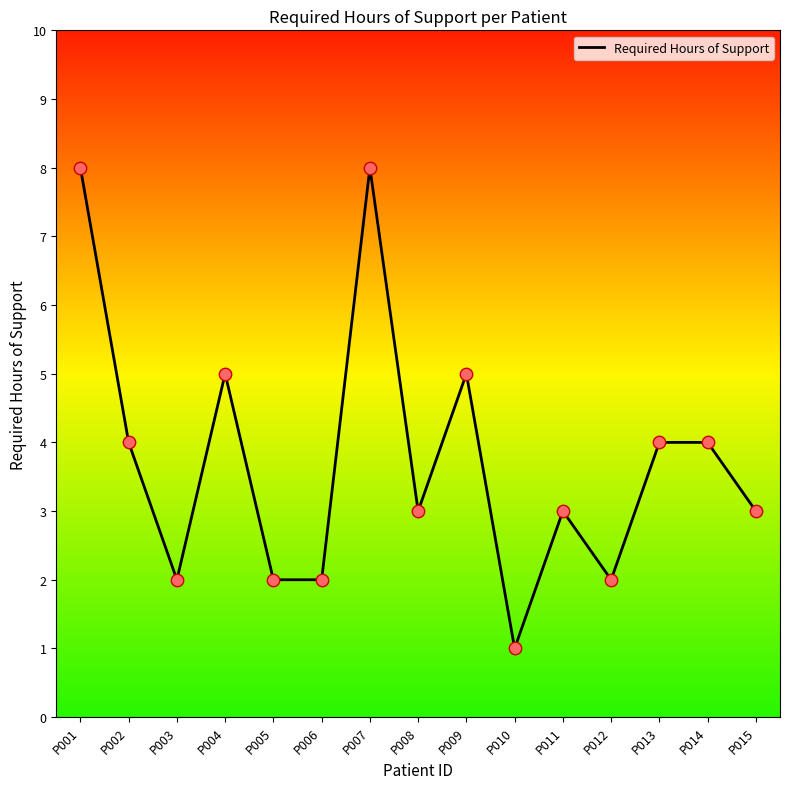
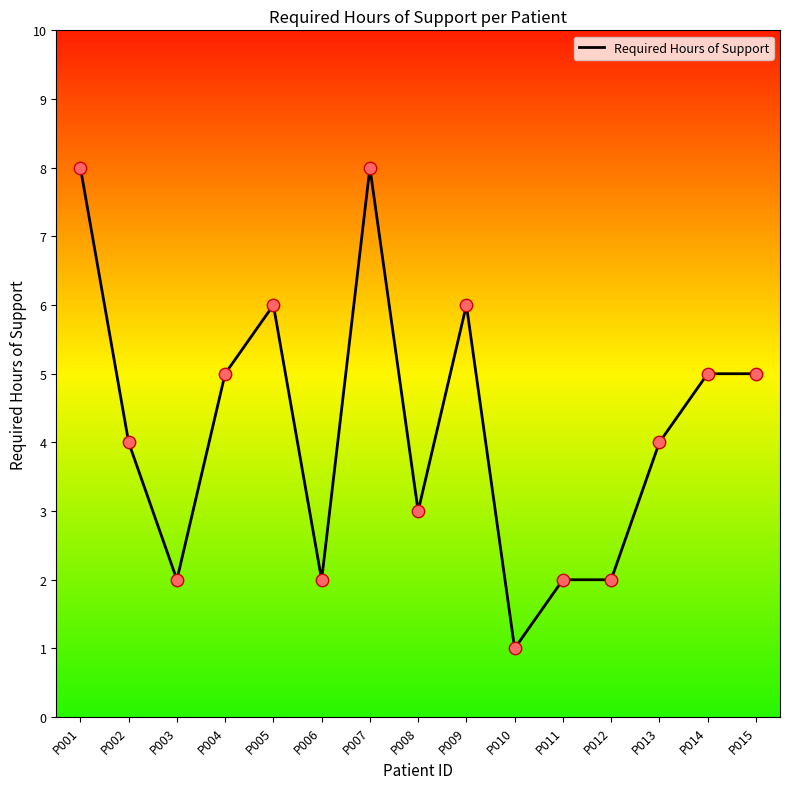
P005: 2 -> 6
P009: 5 -> 6
P011: 3 -> 2
P014: 4 -> 5
P015: 3 -> 5
